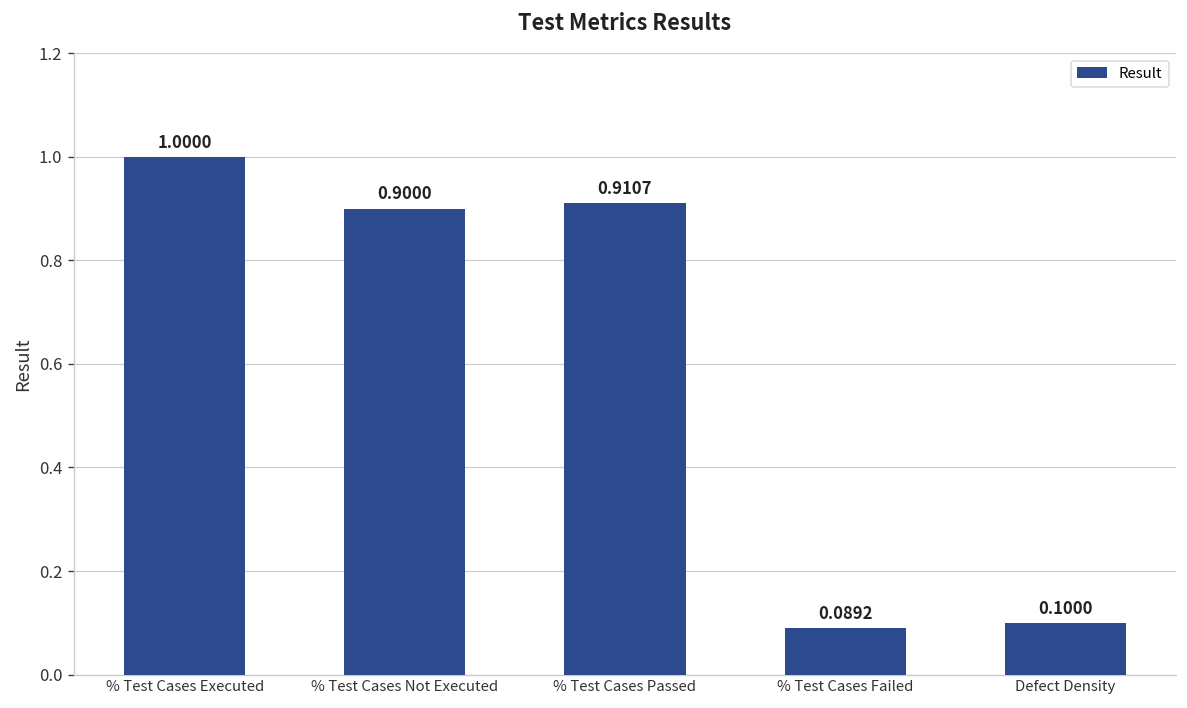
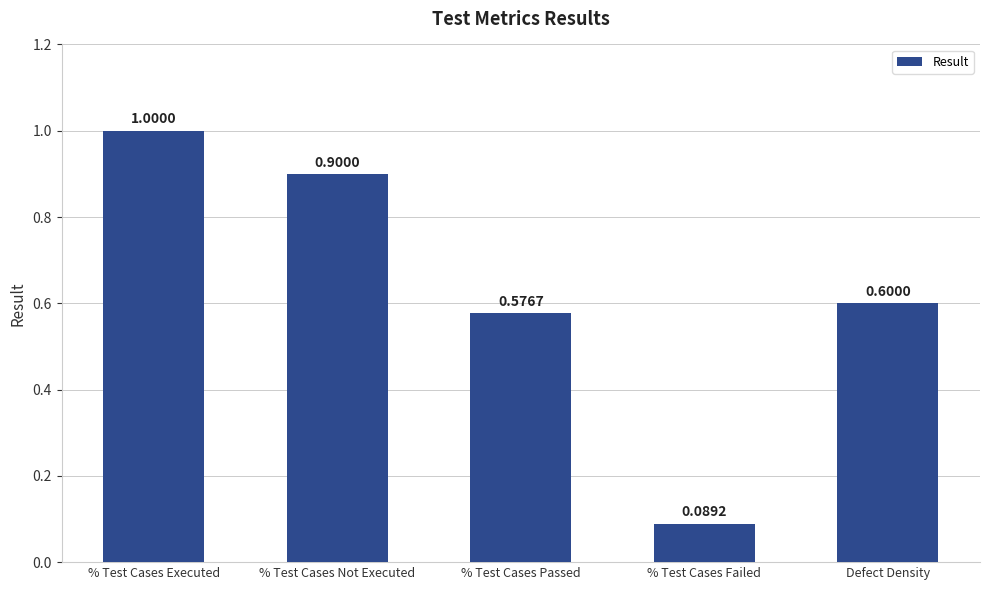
% Test Cases Passed: 0.9107 -> 0.5767
Defect Density: 0.1000 -> 0.6000
